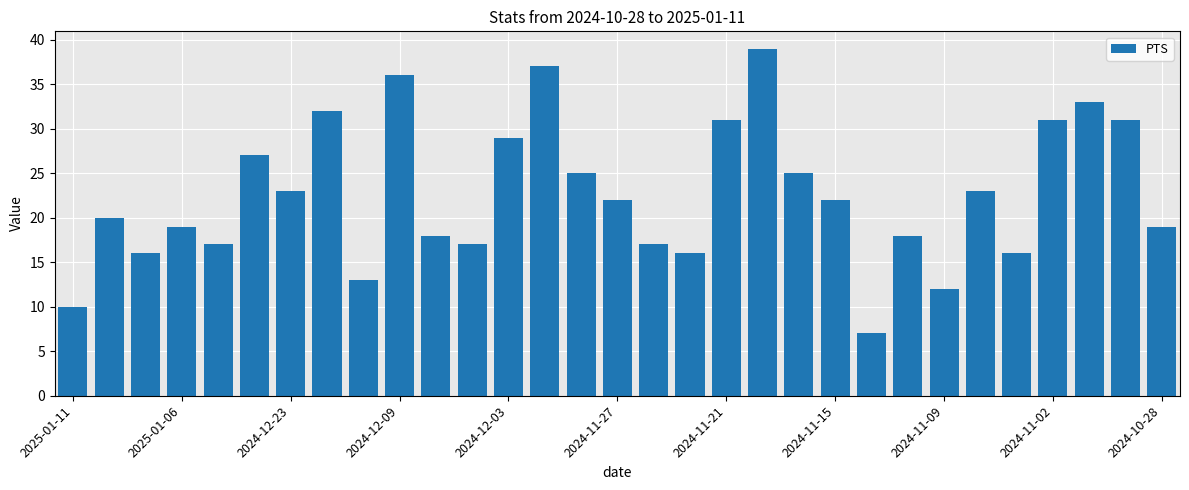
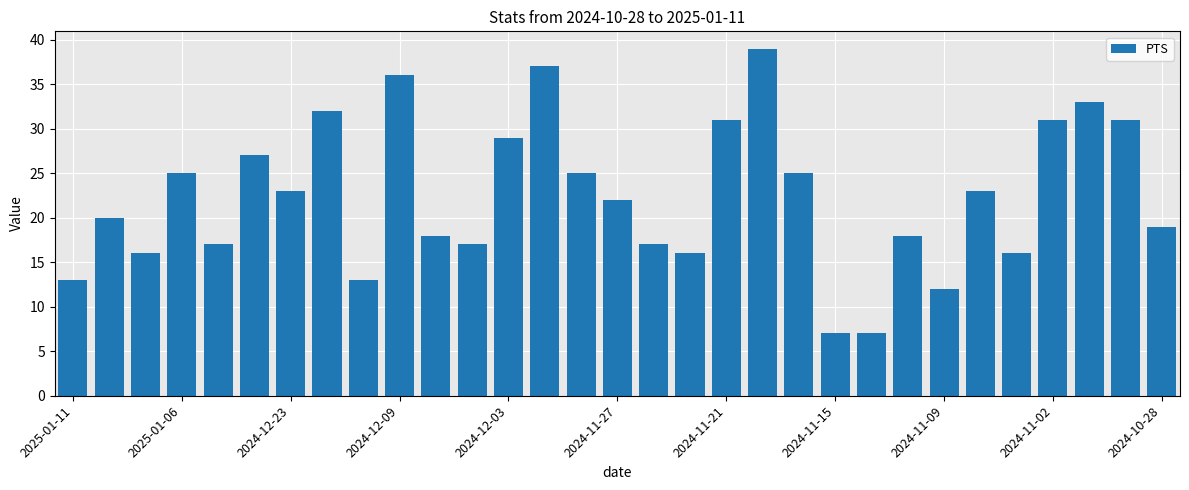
2025-01-11: 10 -> 13
2025-01-06: 19 -> 25
2024-11-15: 22 -> 7
